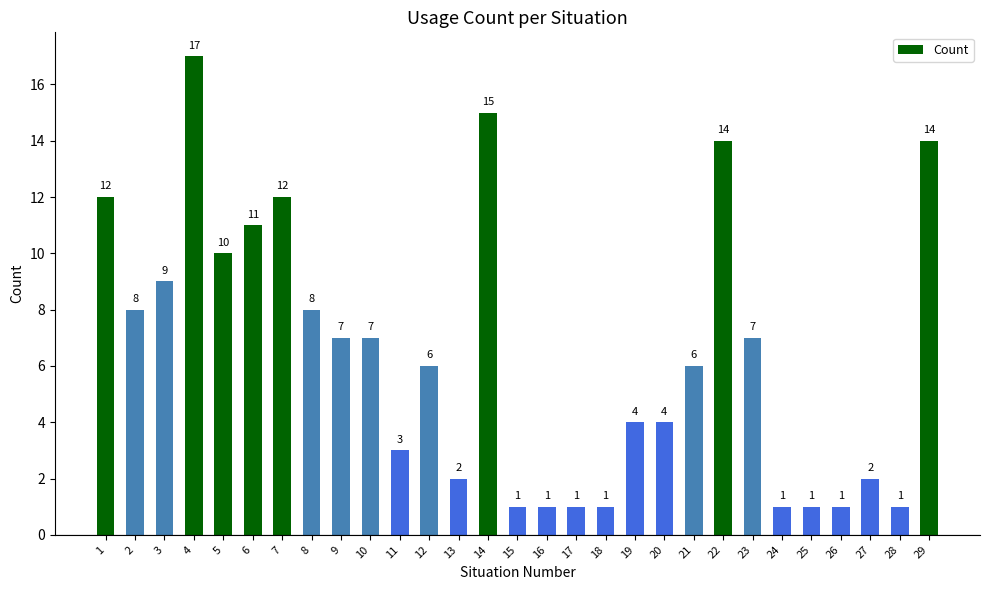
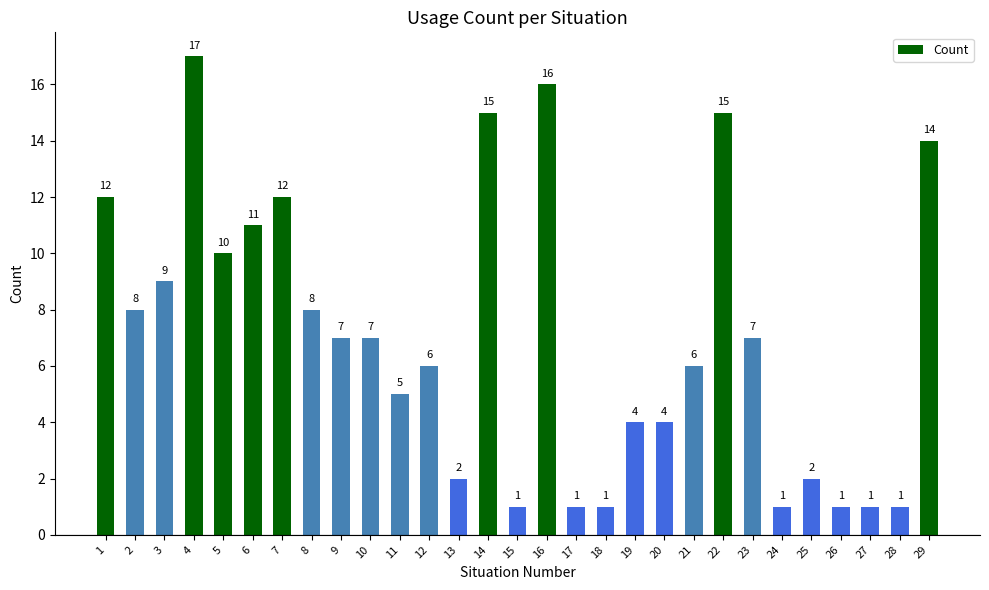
11: 3 -> 5
16: 1 -> 16
22: 14 -> 15
25: 1 -> 2
27: 2 -> 1
